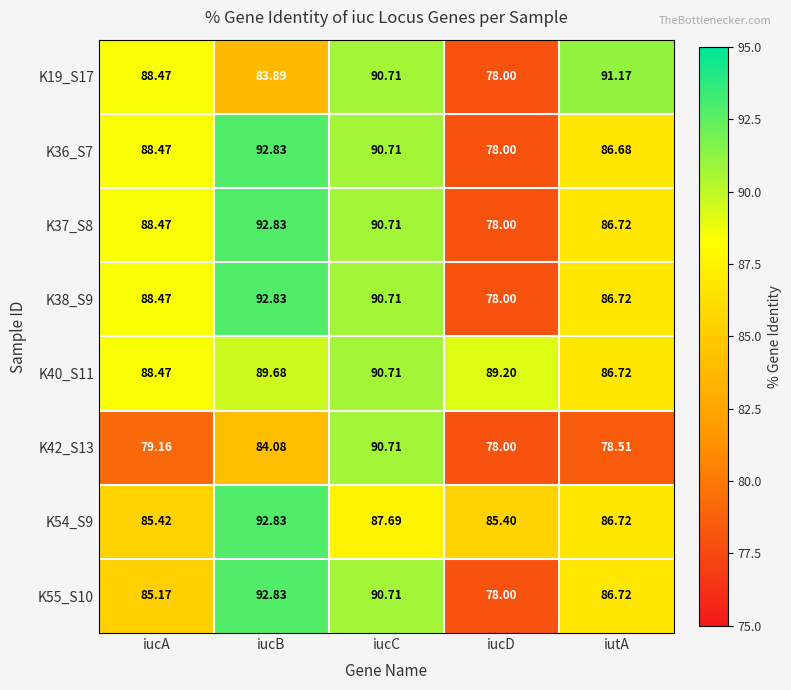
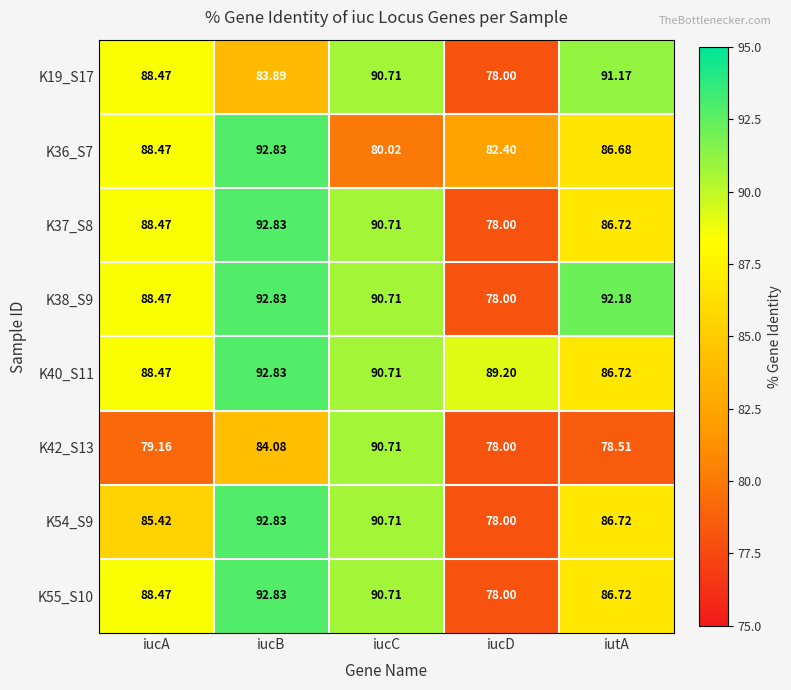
K36_S7, iucC: 90.71 -> 80.02
K36_S7, iucD: 78.00 -> 82.40
K38_S9, iutA: 86.72 -> 92.18
K40_S11, iucB: 89.68 -> 92.83
K54_S9, iucC: 87.69 -> 90.71
K54_S9, iucD: 85.40 -> 78.00
K55_S10, iucA: 85.17 -> 88.47
